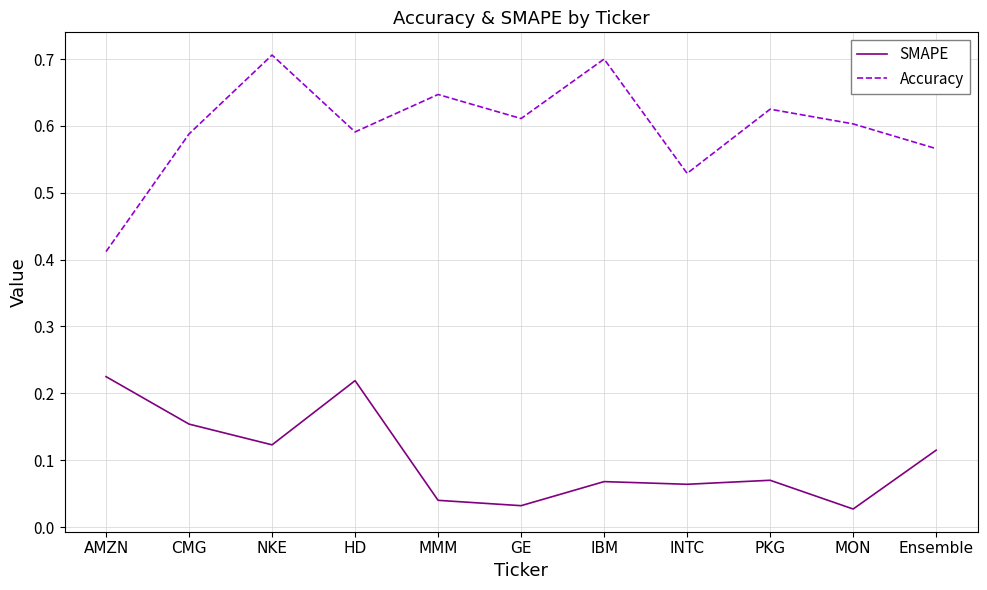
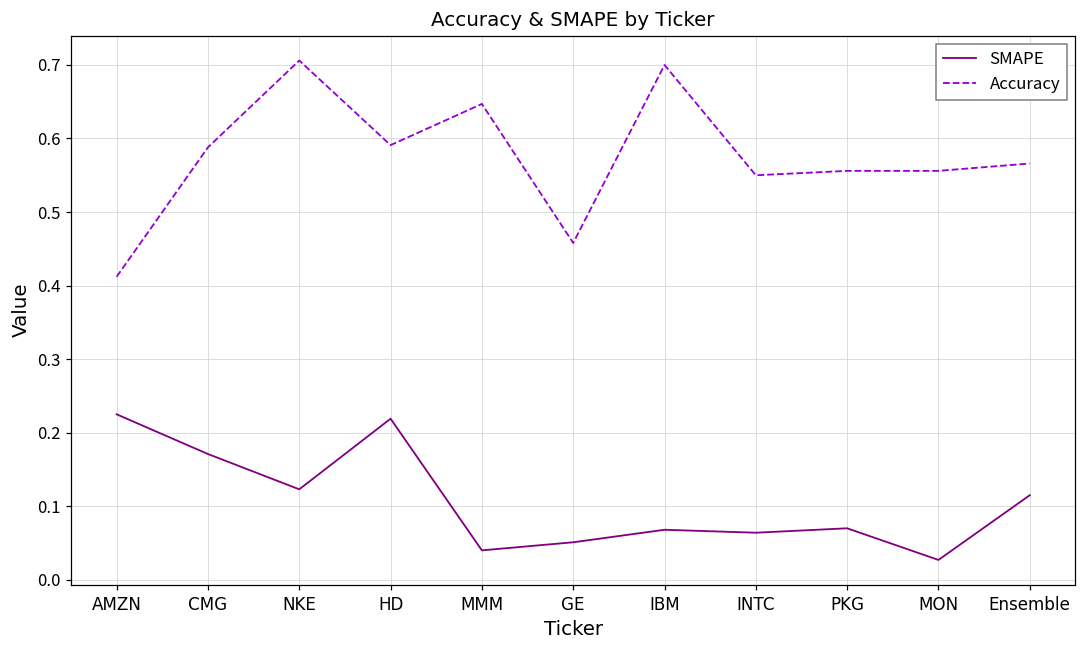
SMAPE, CMG: 0.15 -> 0.17
SMAPE, GE: 0.03 -> 0.05
Accuracy, GE: 0.61 -> 0.46
Accuracy, INTC: 0.53 -> 0.55
Accuracy, PKG: 0.63 -> 0.56
Accuracy, MON: 0.60 -> 0.56
